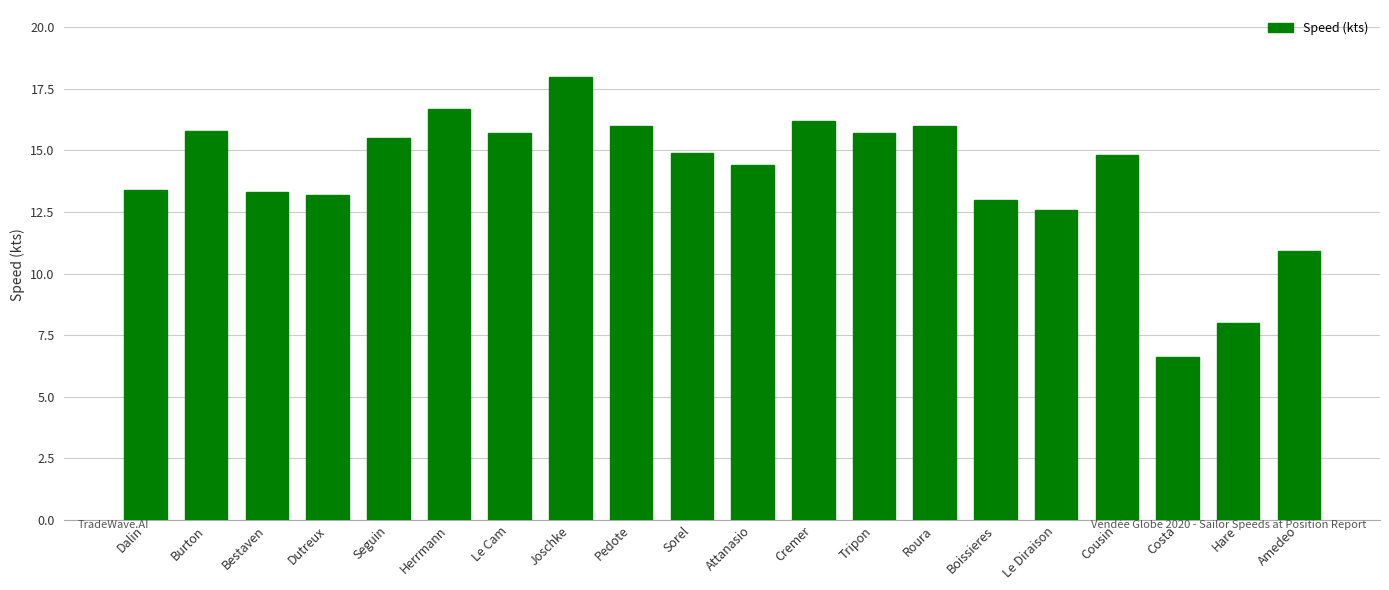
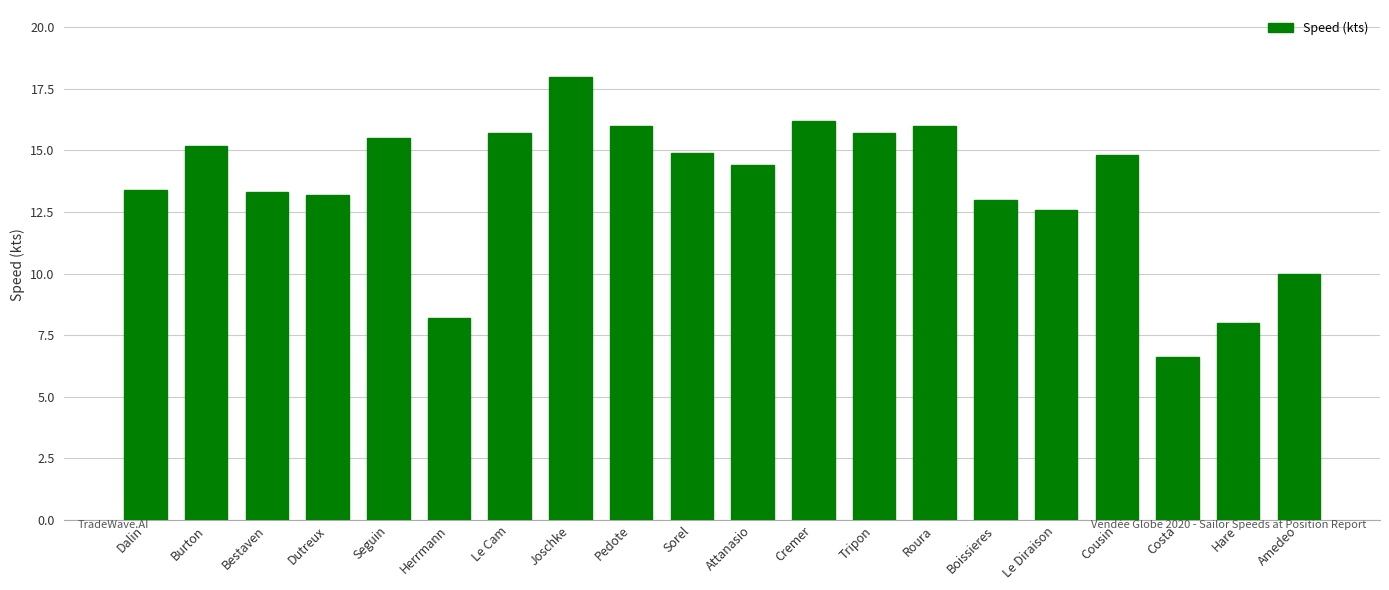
Burton: 15.8 -> 15.2
Herrmann: 16.7 -> 8.2
Amedeo: 10.9 -> 10.0
